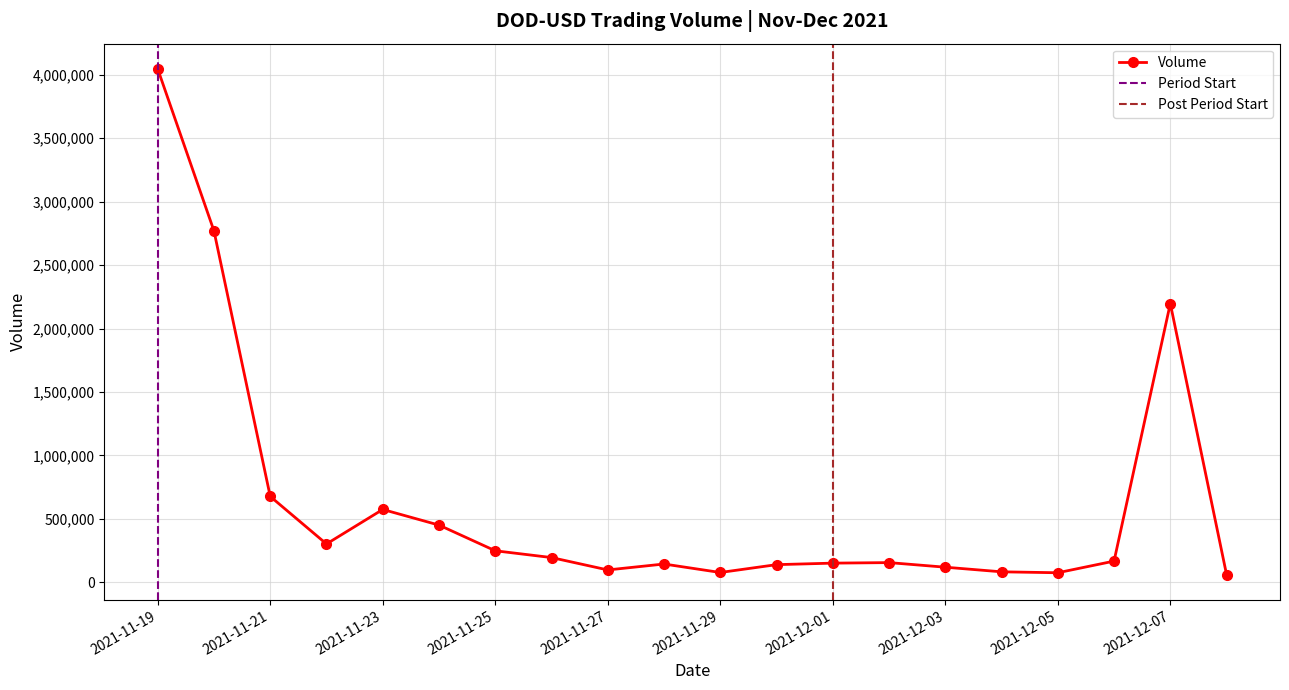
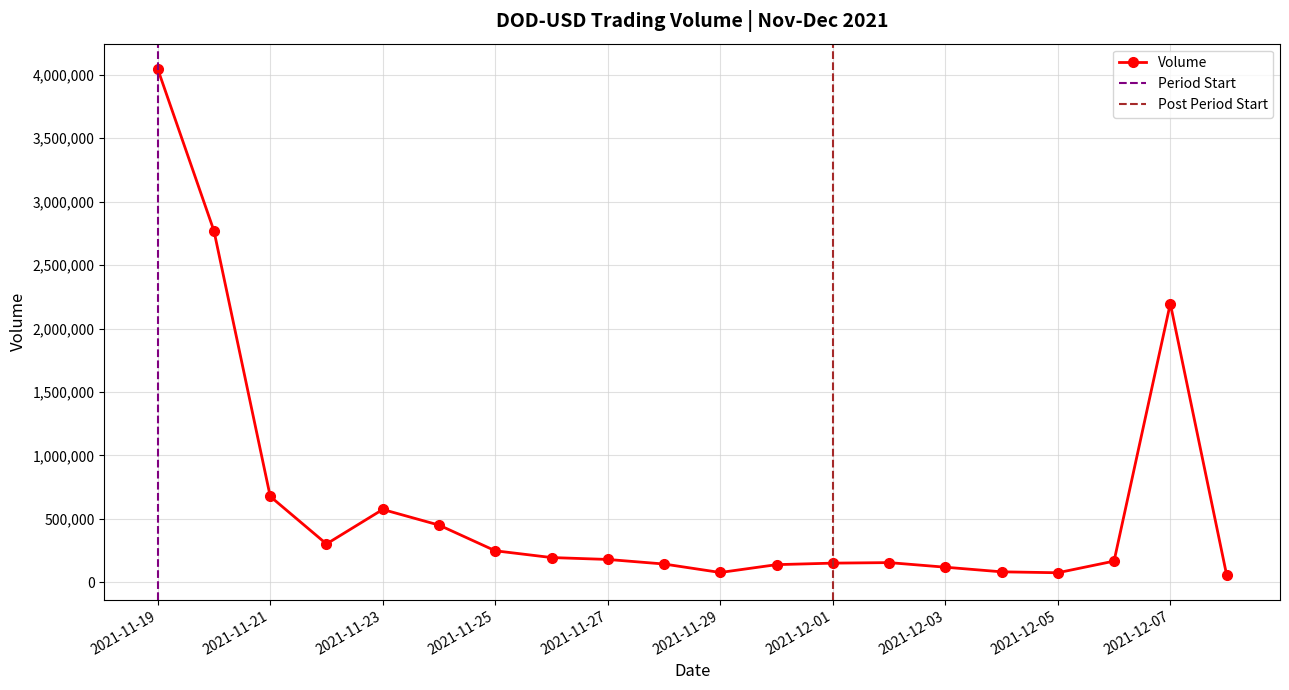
2021-11-27: 100,000 -> 180,000
